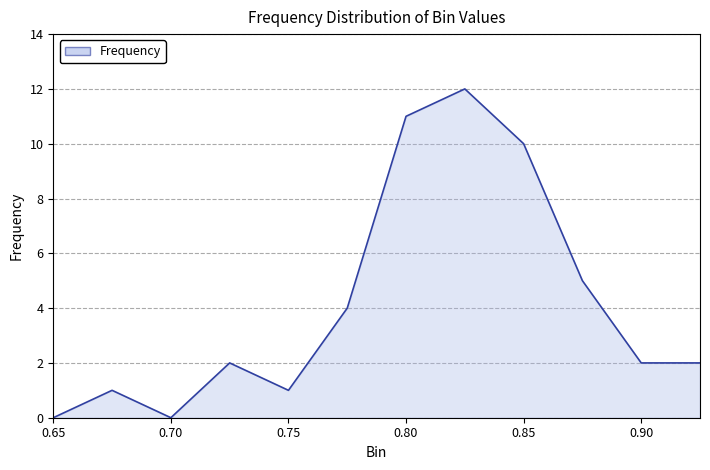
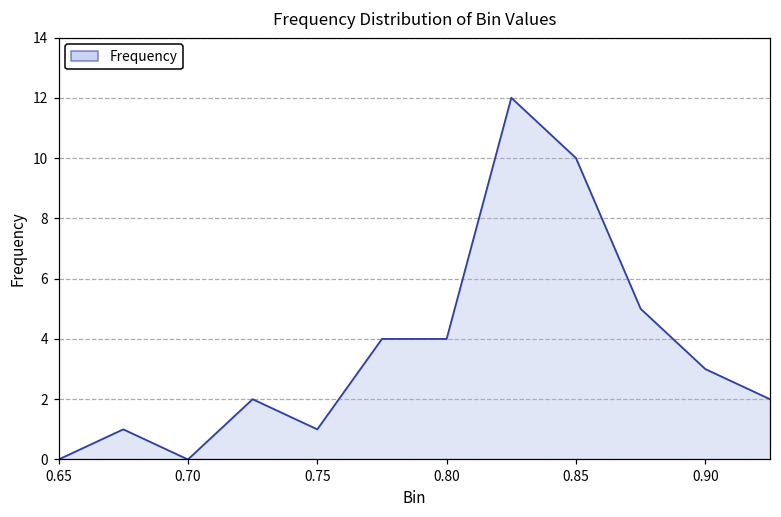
0.80: 11 -> 4
0.90: 2 -> 3
